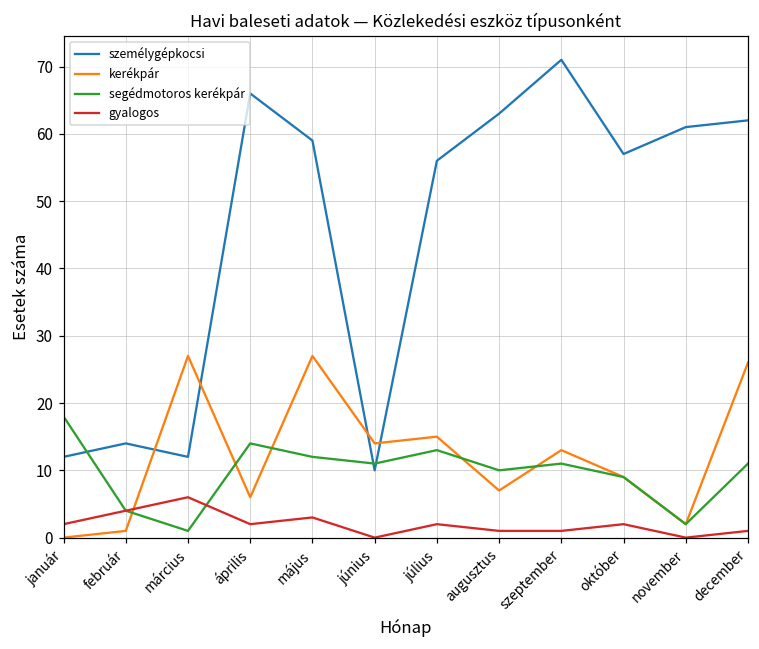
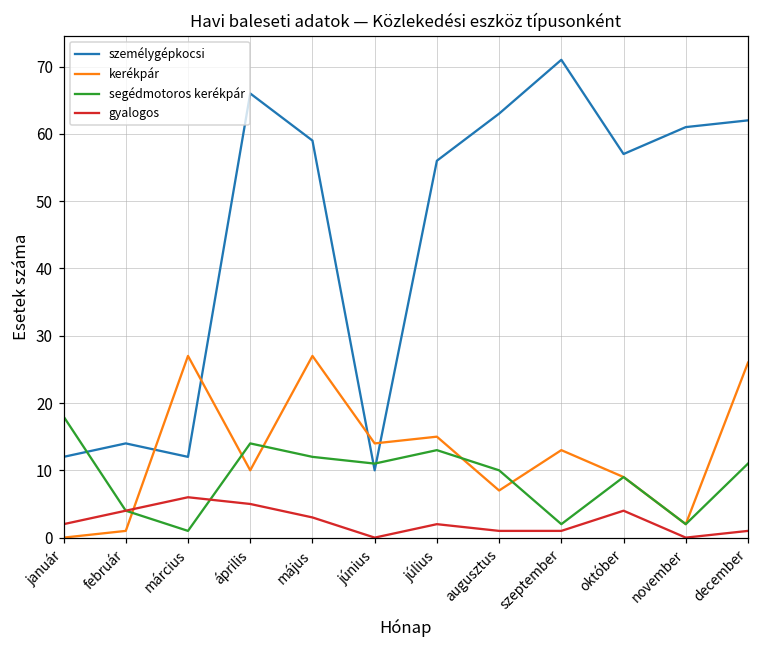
kerékpár, április: 6 -> 10
gyalogos, április: 2 -> 5
segédmotoros kerékpár, szeptember: 11 -> 2
gyalogos, október: 2 -> 4
